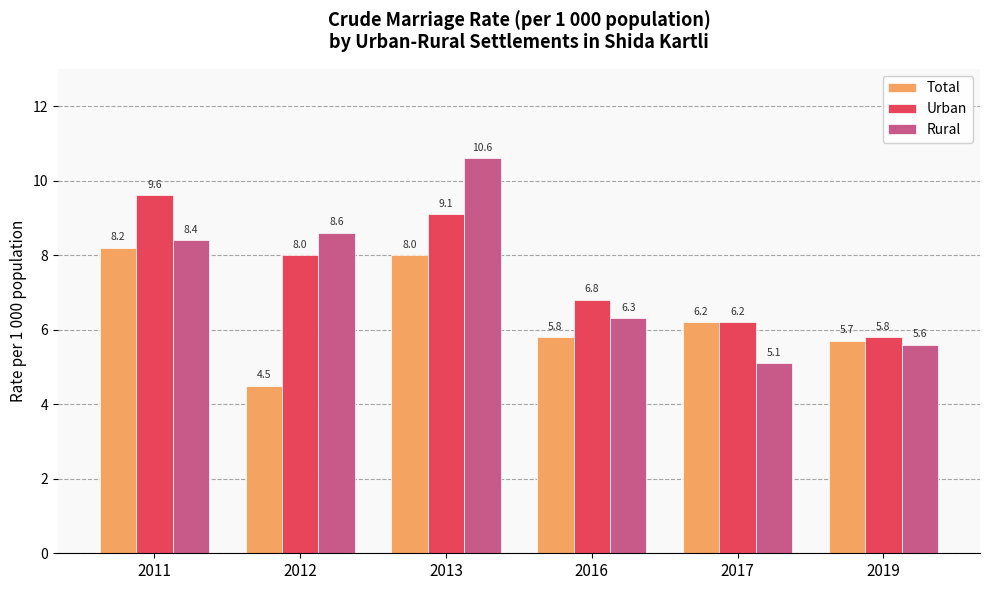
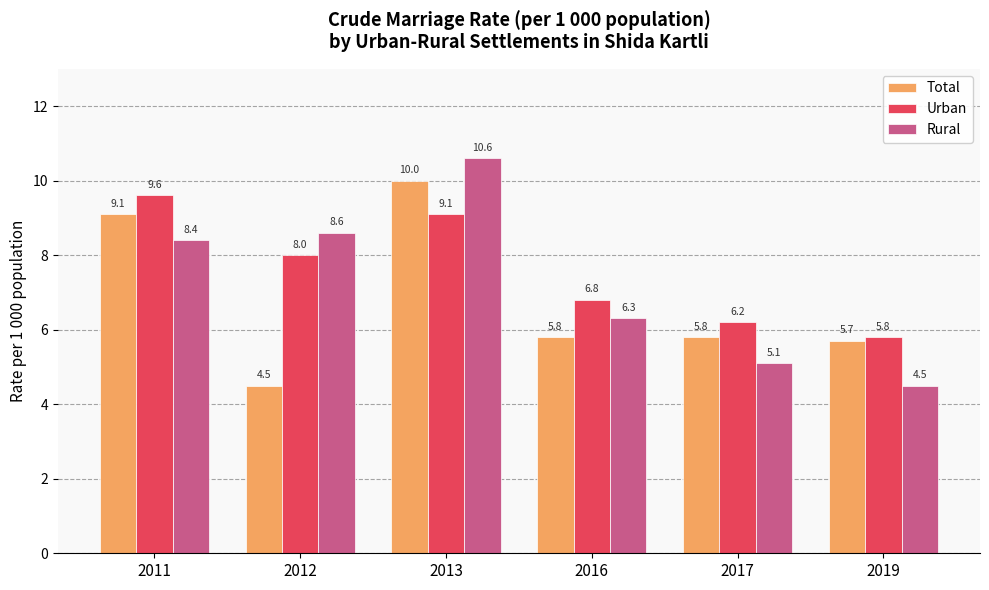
Total, 2011: 8.2 -> 9.1
Total, 2013: 8.0 -> 10.0
Total, 2017: 6.2 -> 5.8
Rural, 2019: 5.6 -> 4.5
